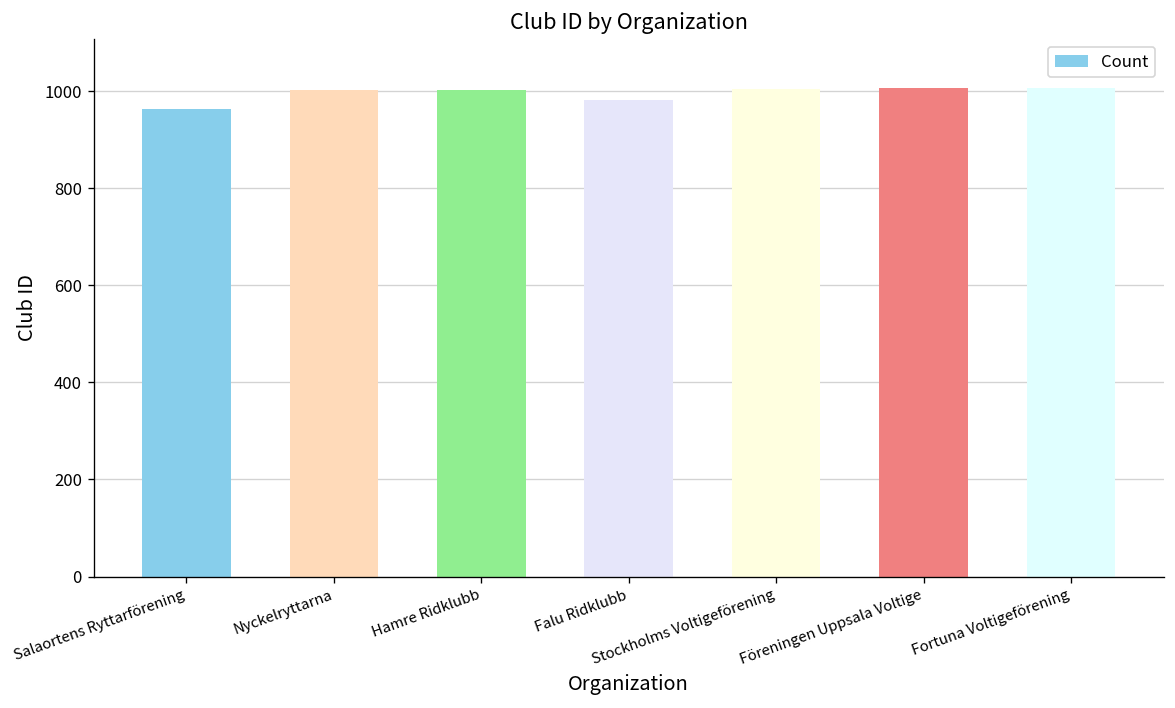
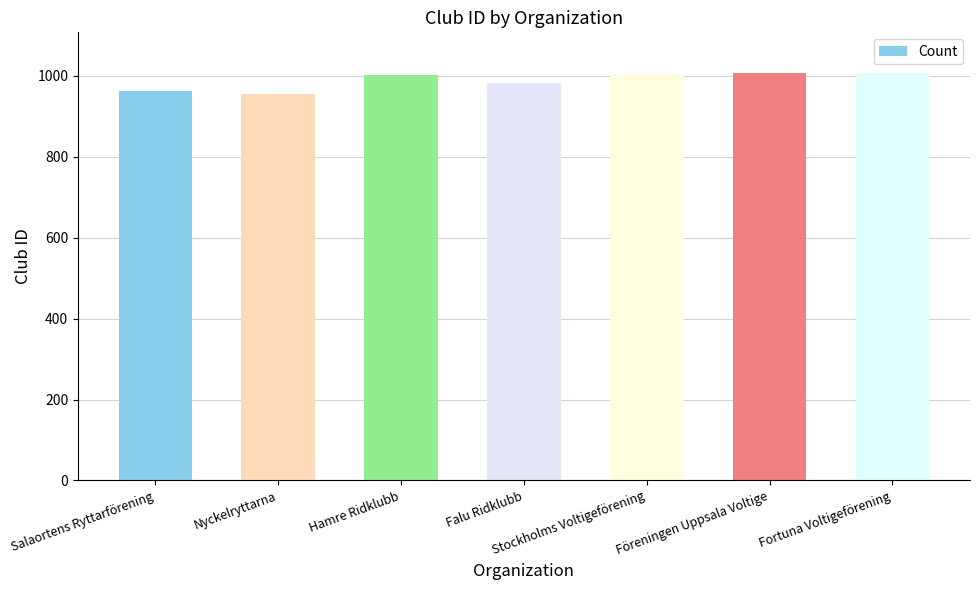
Nyckelryttarna: 1000 -> 960
